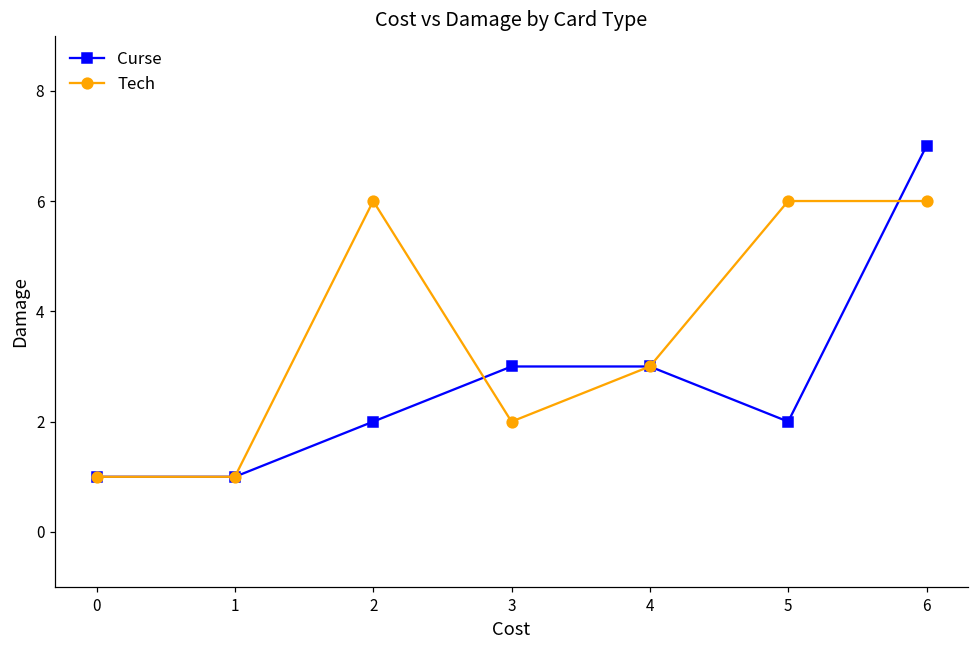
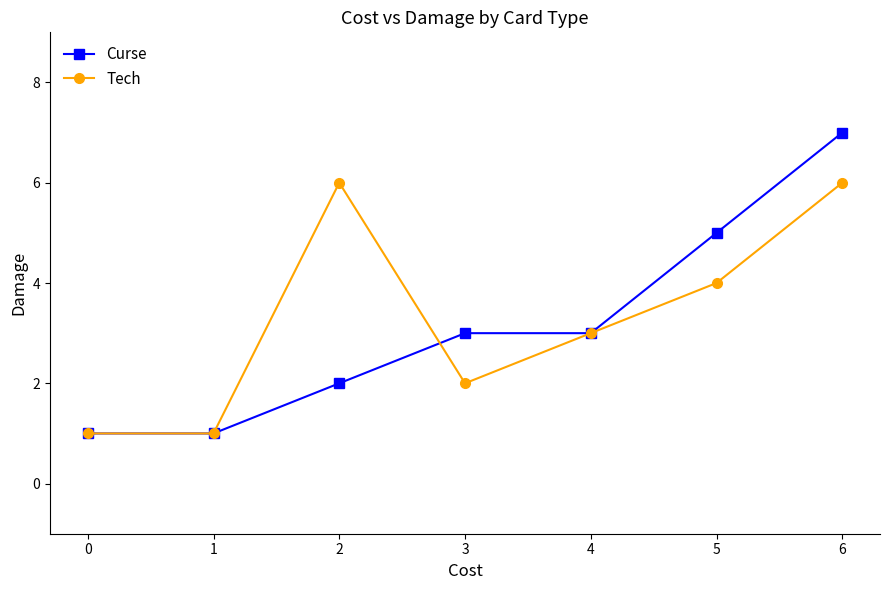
Curse, 5: 2 -> 5
Tech, 5: 6 -> 4
